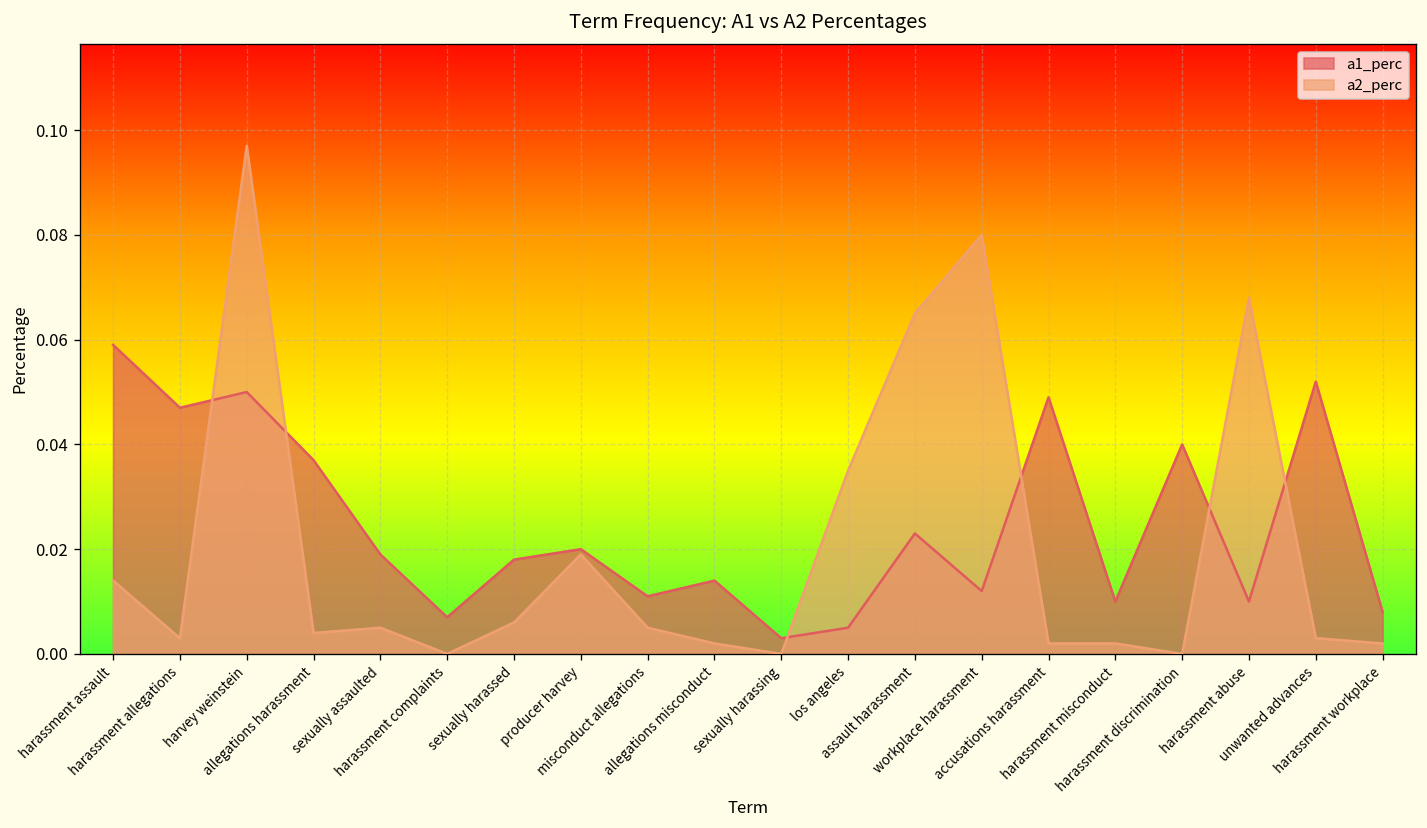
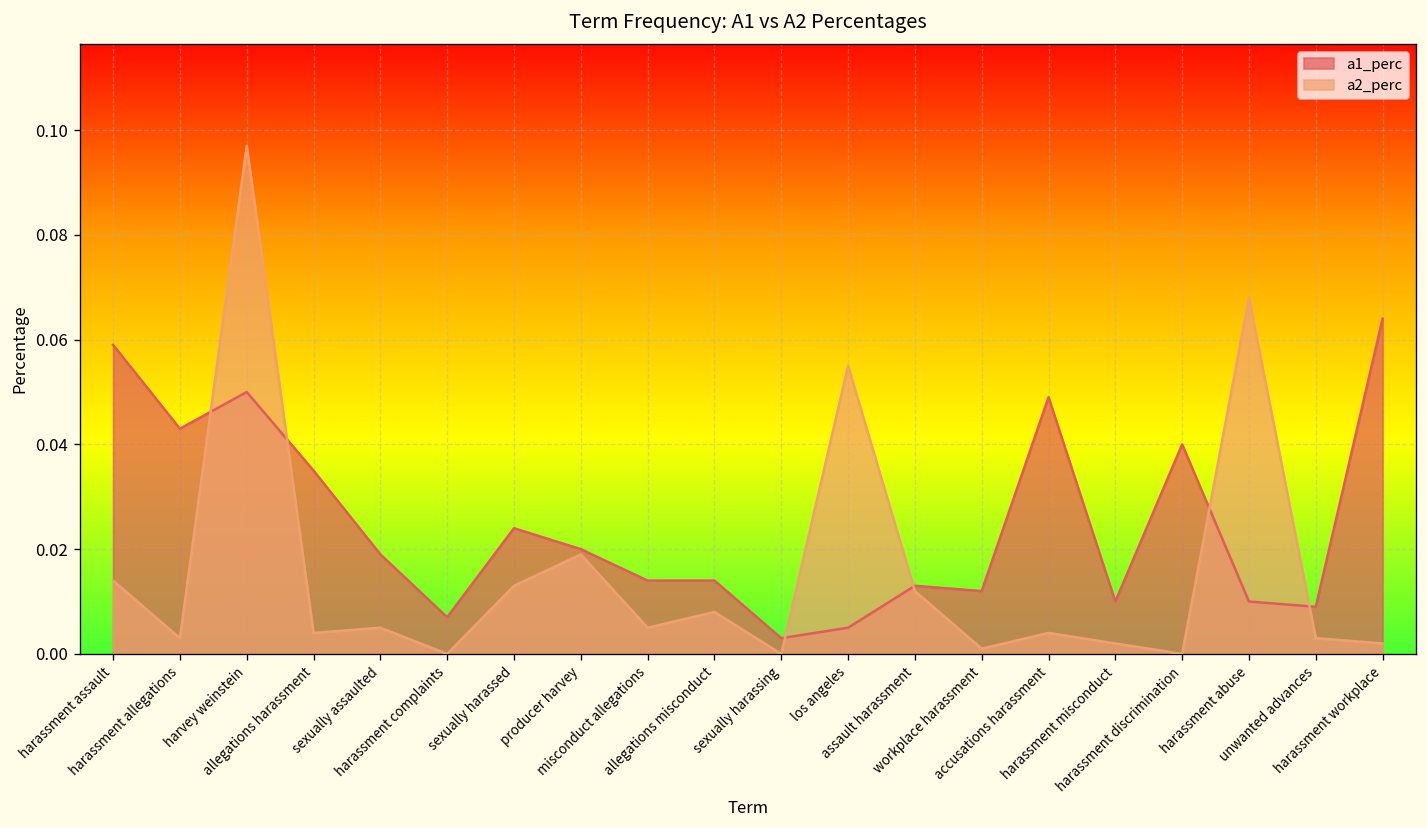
a1_perc, harassment allegations: 0.047 -> 0.043
a1_perc, allegations harassment: 0.037 -> 0.035
a1_perc, sexually harassed: 0.018 -> 0.024
a2_perc, sexually harassed: 0.006 -> 0.013
a1_perc, misconduct allegations: 0.011 -> 0.014
a2_perc, allegations misconduct: 0.002 -> 0.008
a2_perc, los angeles: 0.035 -> 0.055
a1_perc, assault harassment: 0.023 -> 0.013
a2_perc, assault harassment: 0.065 -> 0.012
a2_perc, workplace harassment: 0.080 -> 0.001
a2_perc, accusations harassment: 0.002 -> 0.004
a1_perc, unwanted advances: 0.052 -> 0.009
a1_perc, harassment workplace: 0.008 -> 0.064
